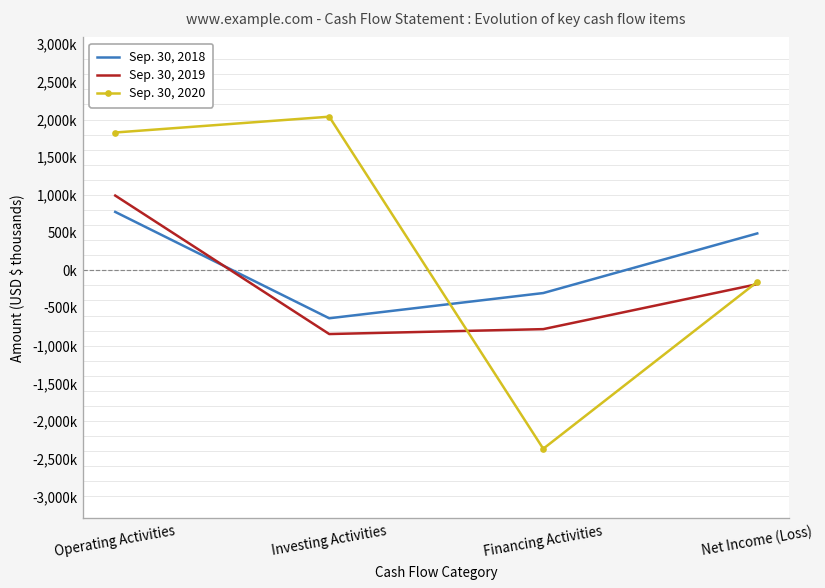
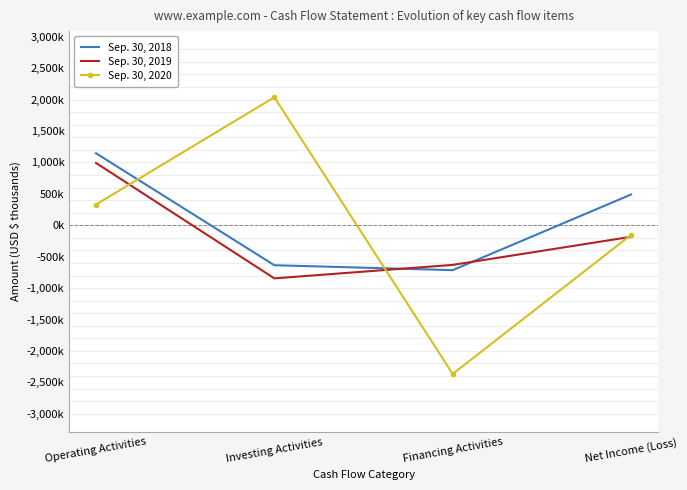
Sep. 30, 2018, Operating Activities: 800,000 -> 1,100,000
Sep. 30, 2020, Operating Activities: 1,800,000 -> 300,000
Sep. 30, 2018, Financing Activities: -300,000 -> -700,000
Sep. 30, 2019, Financing Activities: -800,000 -> -600,000
